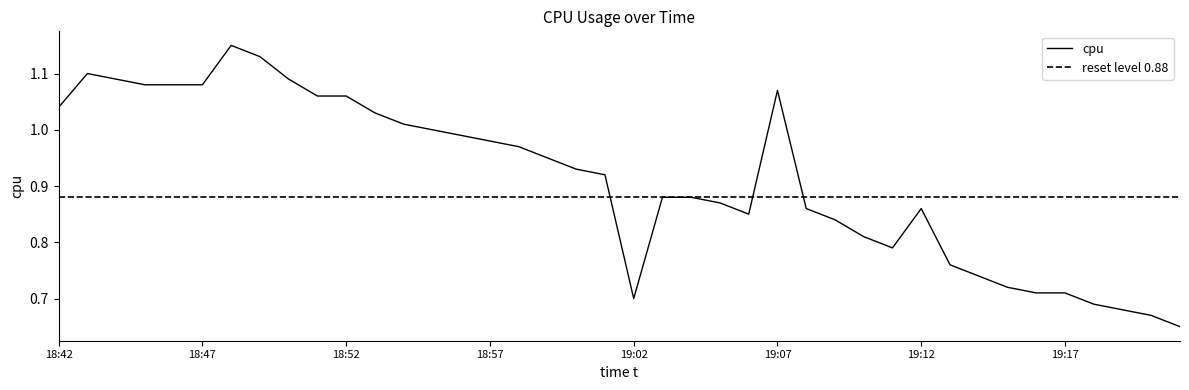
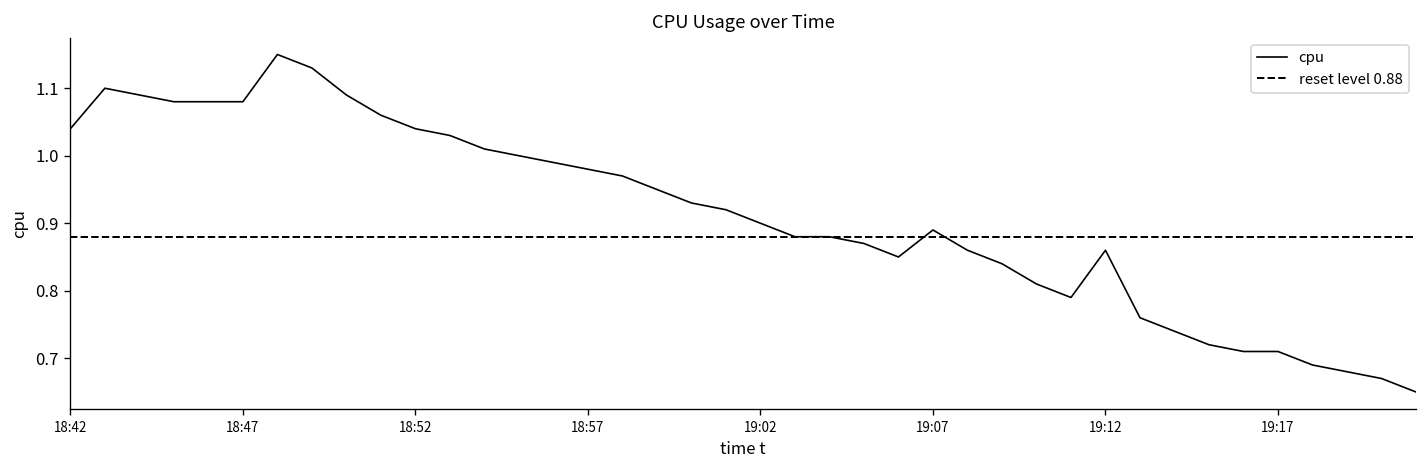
18:52: 1.06 -> 1.04
19:02: 0.7 -> 0.9
19:07: 1.07 -> 0.89
